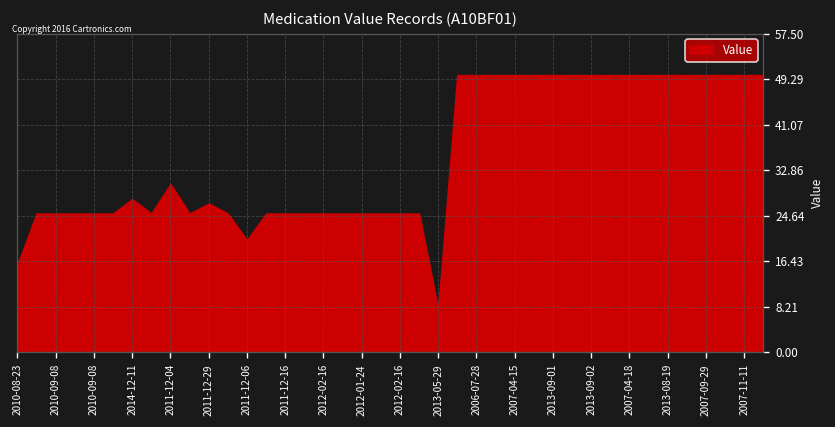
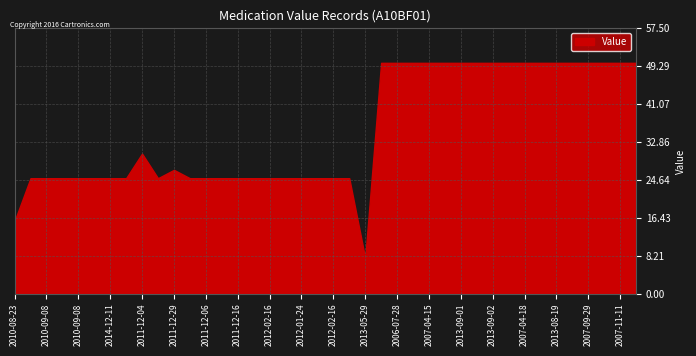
2014-12-11: 28 -> 25
2011-12-06: 20 -> 25
